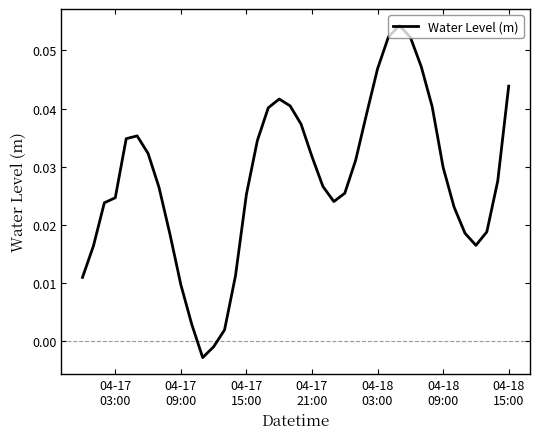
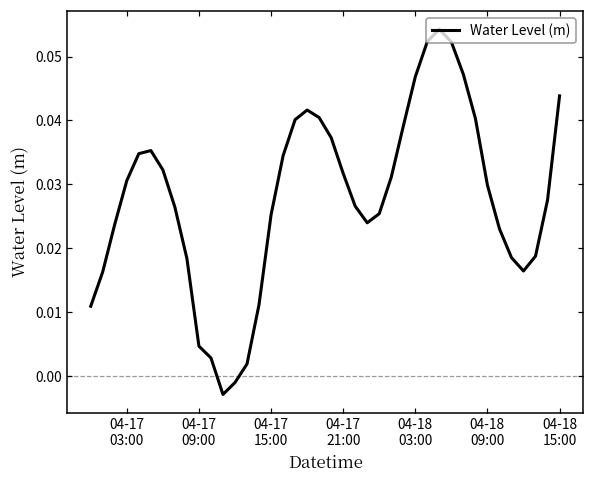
04-17 03:00: 0.025 -> 0.031
04-17 09:00: 0.010 -> 0.005
